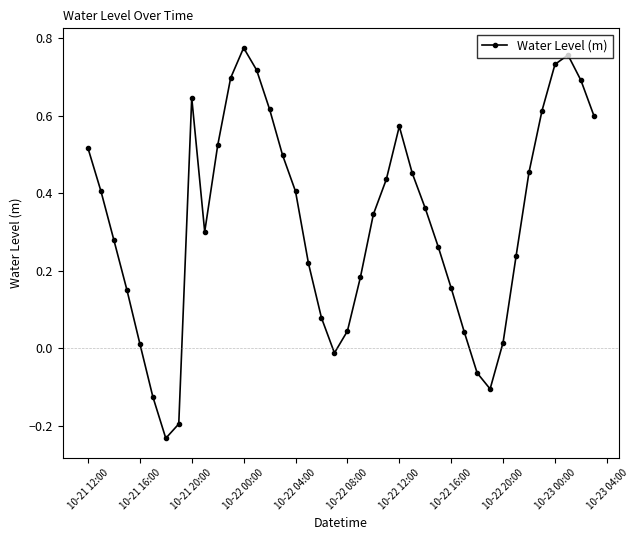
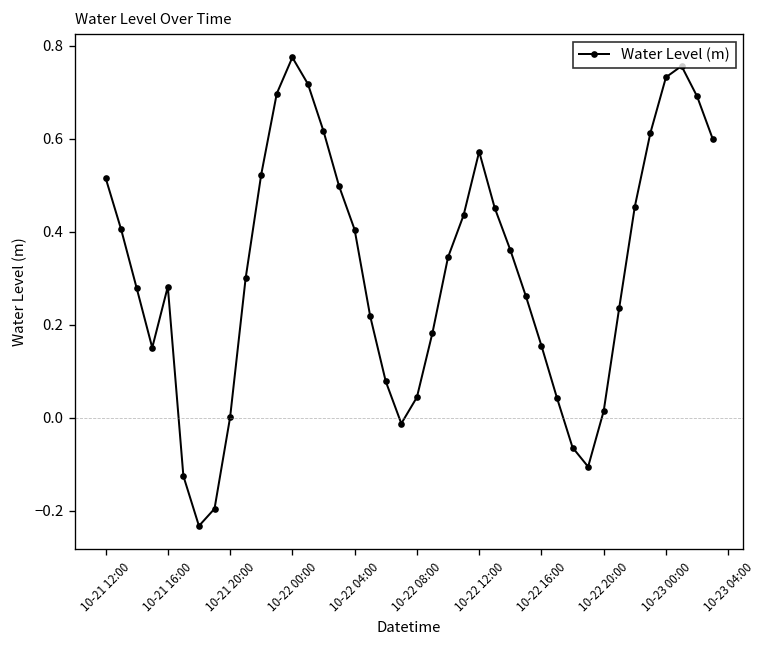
10-21 16:00: 0.01 -> 0.28
10-21 20:00: 0.65 -> 0.00
